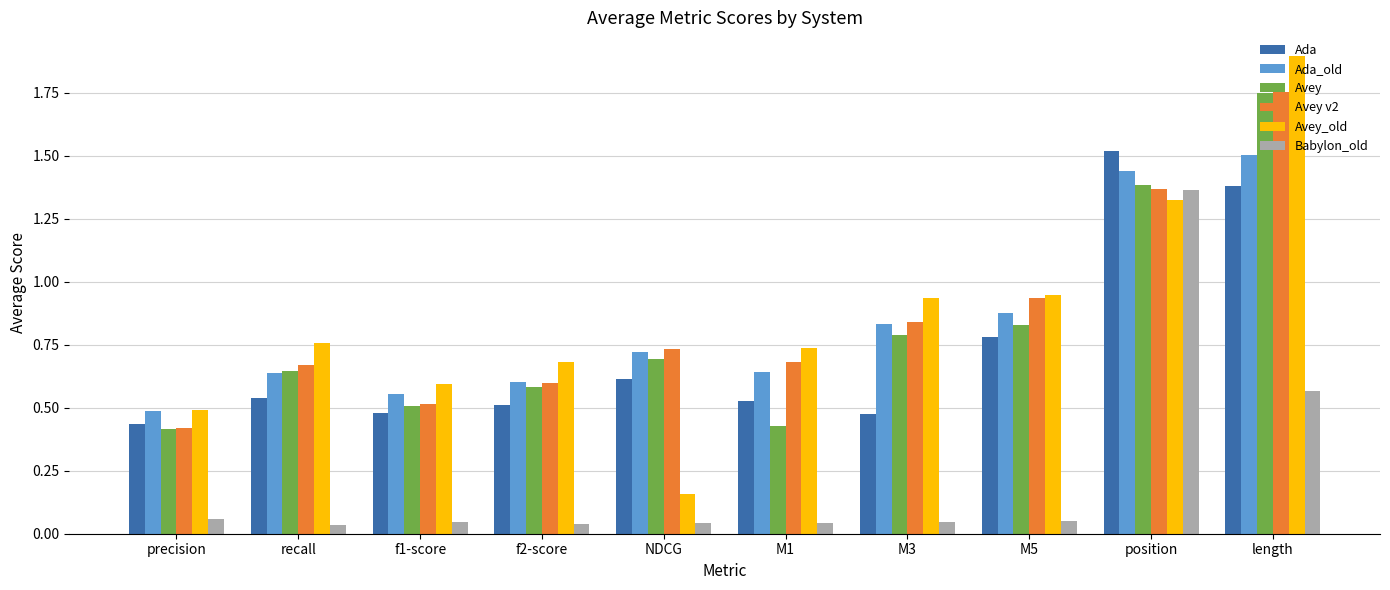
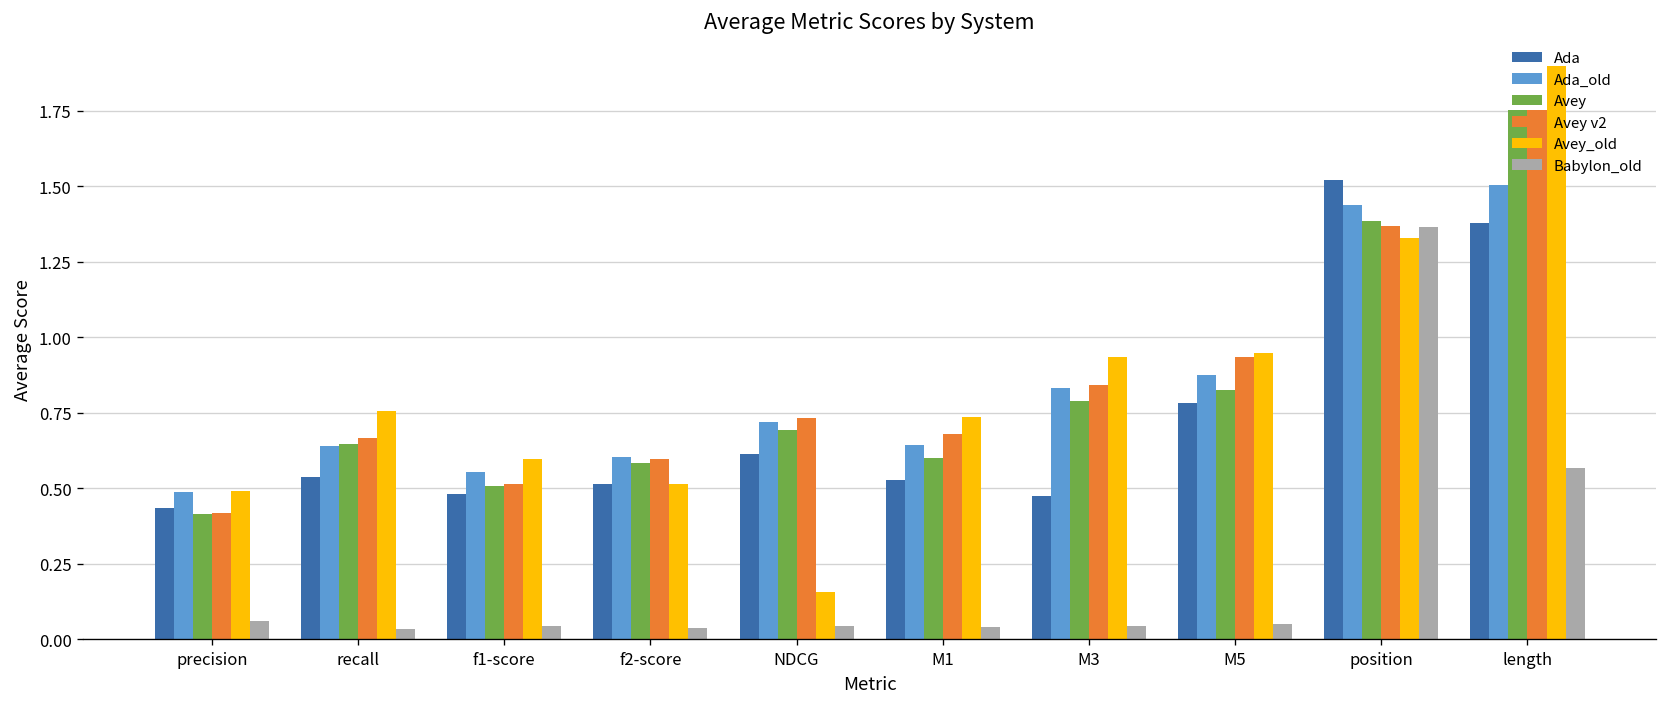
Avey_old, f2-score: 0.68 -> 0.51
Avey, M1: 0.43 -> 0.60
